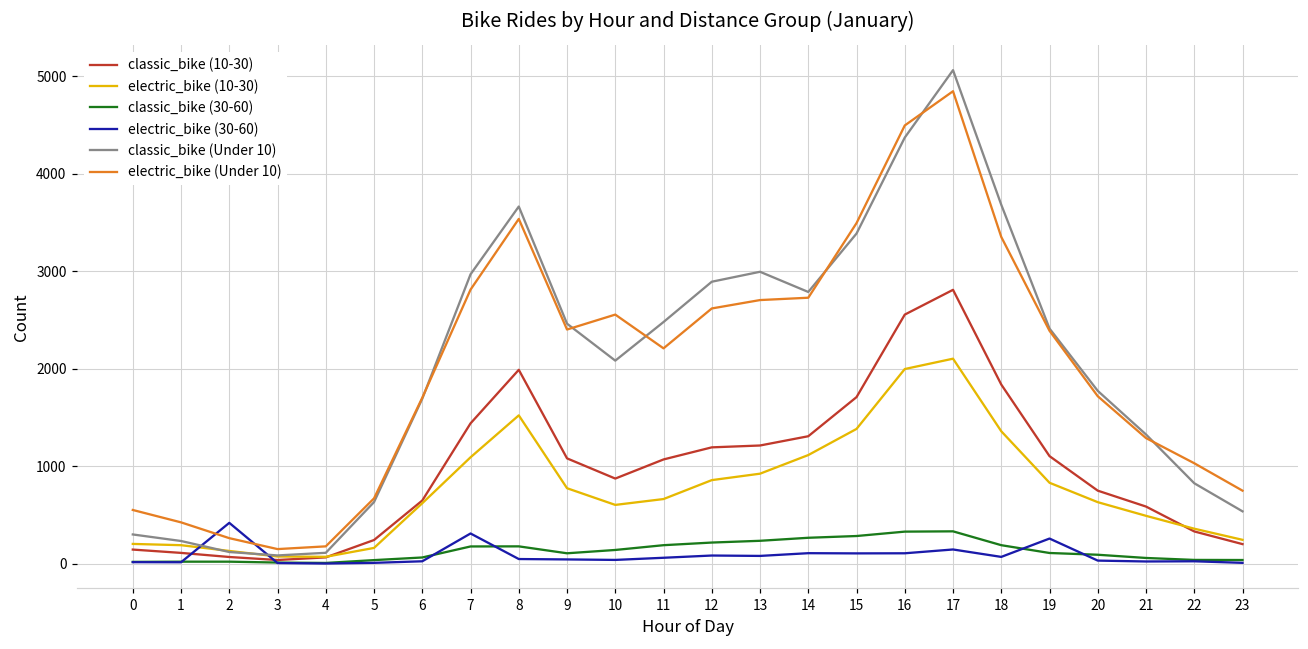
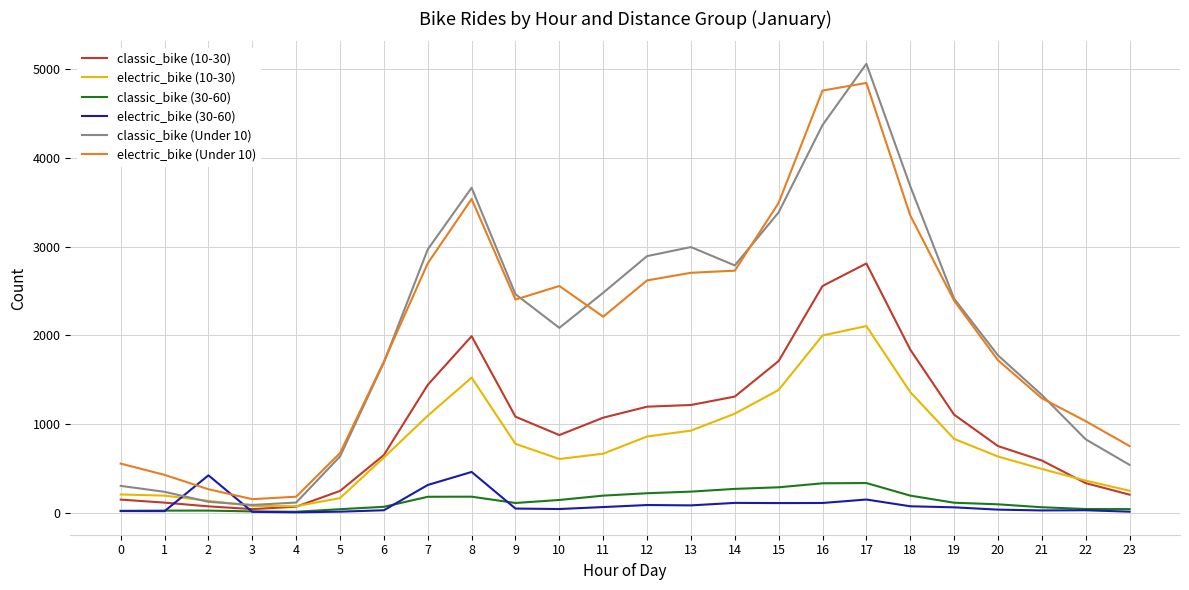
electric_bike (30-60), 8: 100 -> 500
electric_bike (Under 10), 16: 4500 -> 4800
electric_bike (30-60), 19: 300 -> 100
